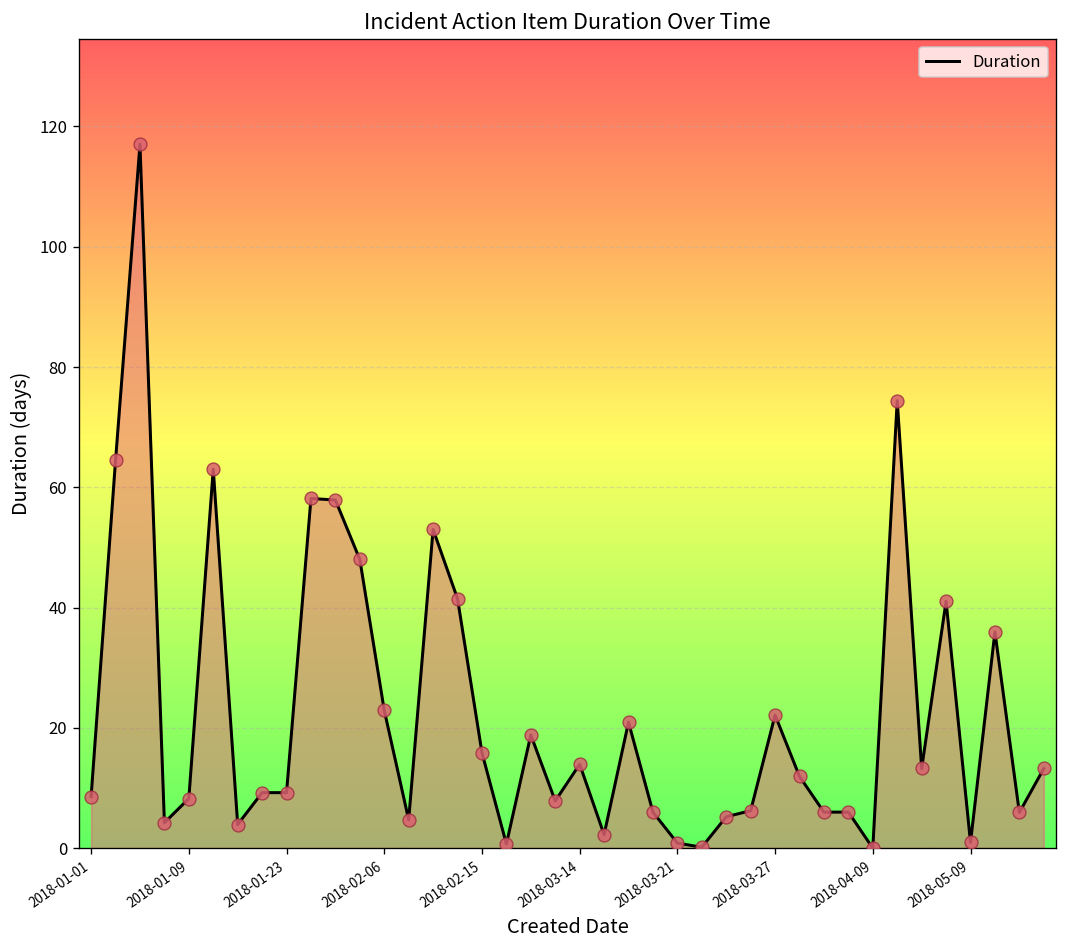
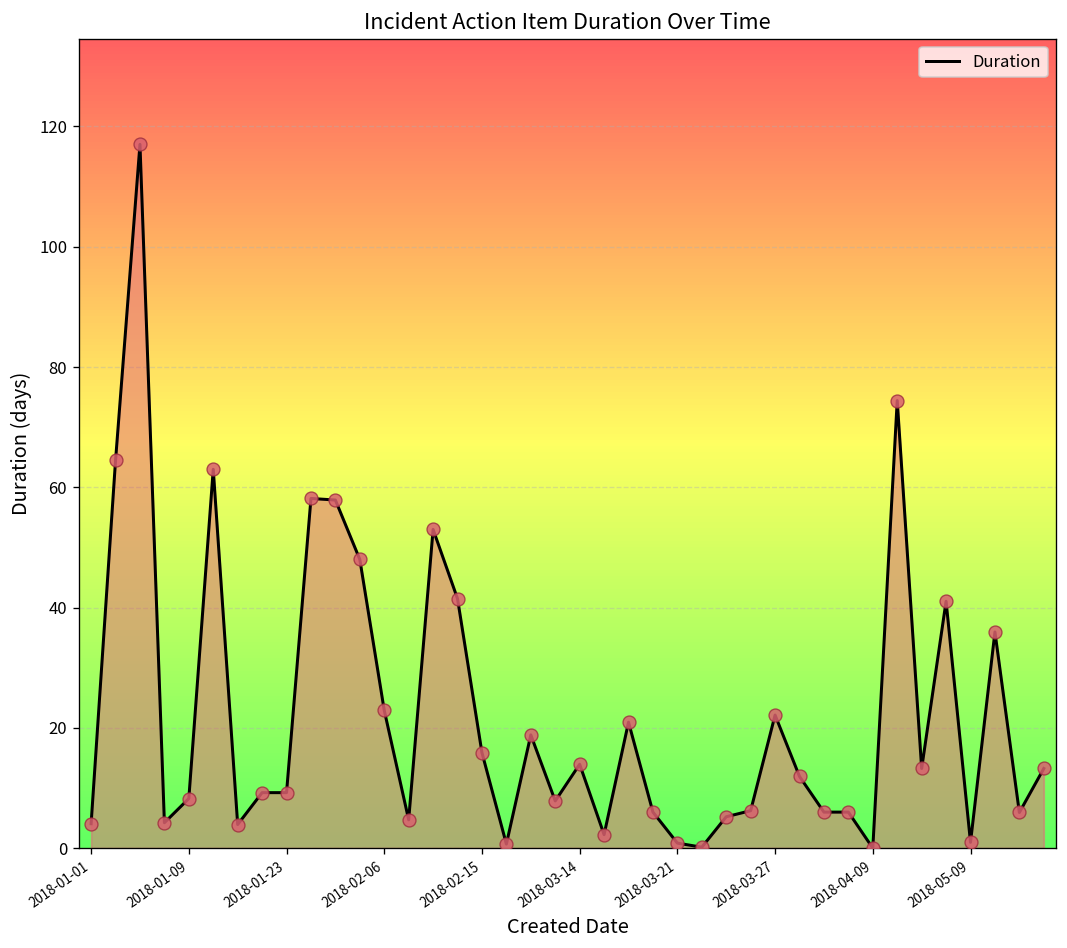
2018-01-01: 9 -> 4
